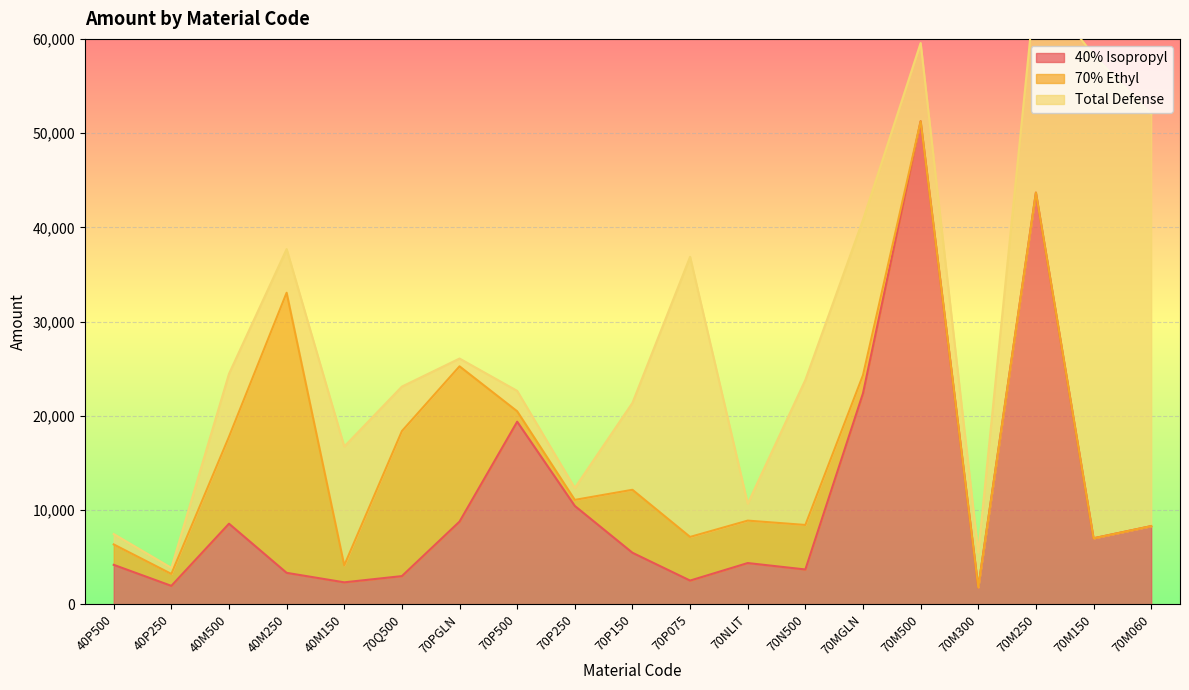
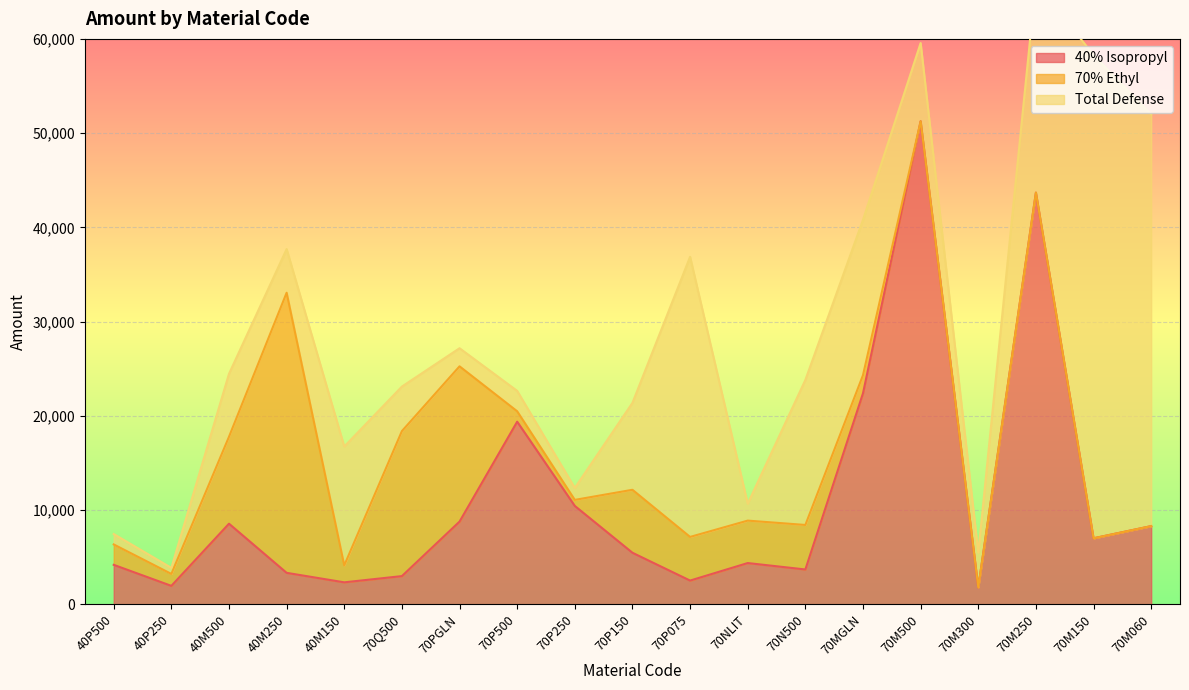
Total Defense, 70PGLN: 1,000 -> 2,000
